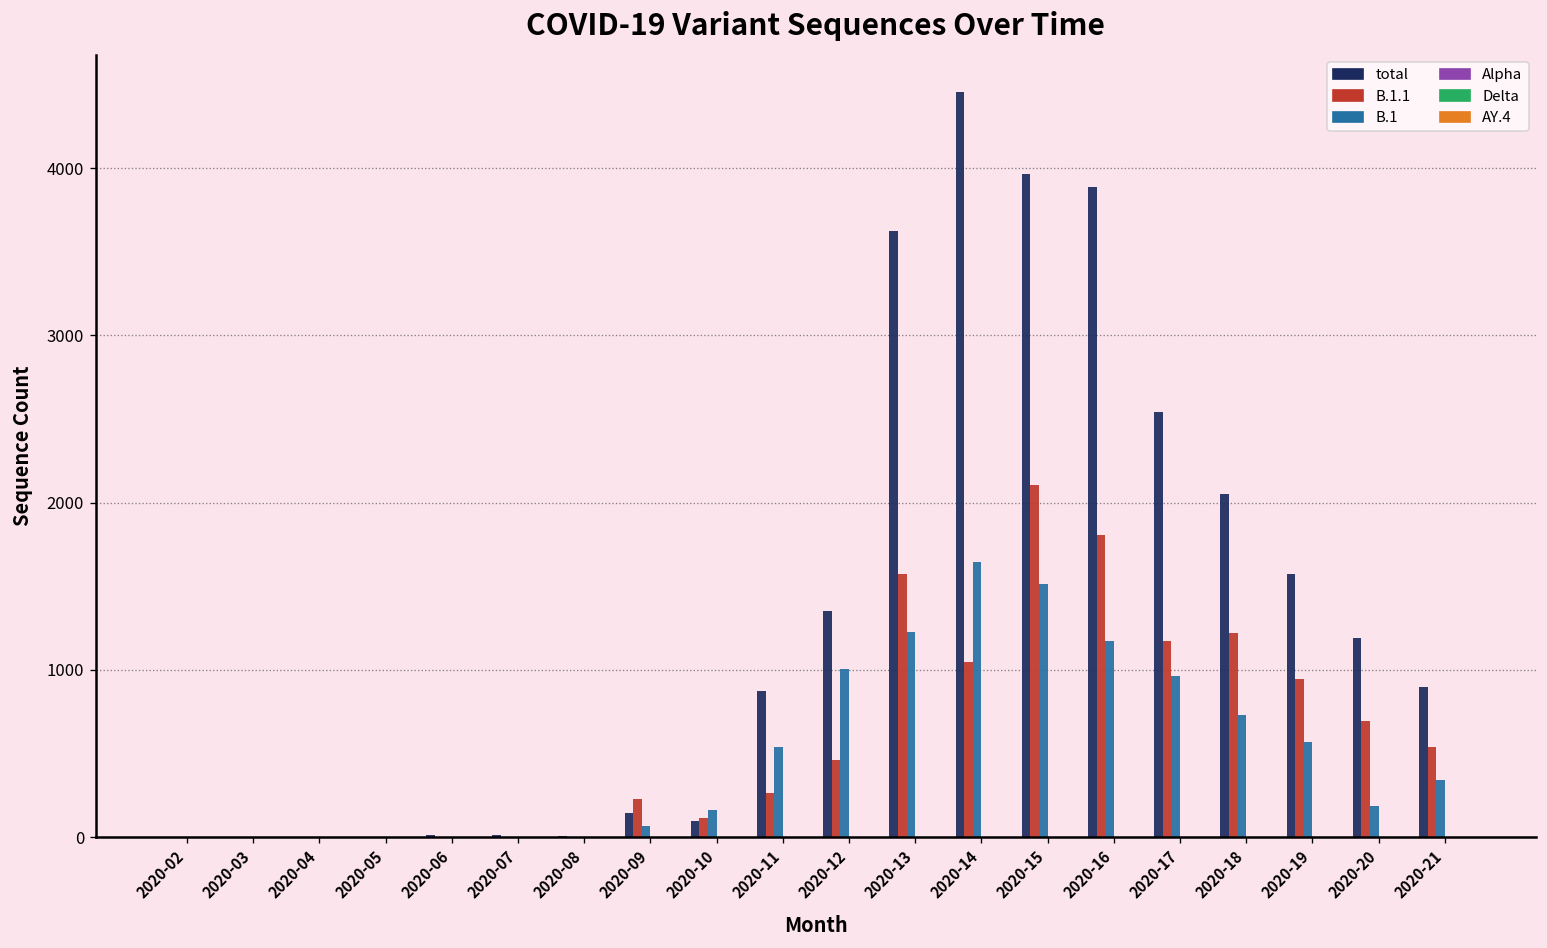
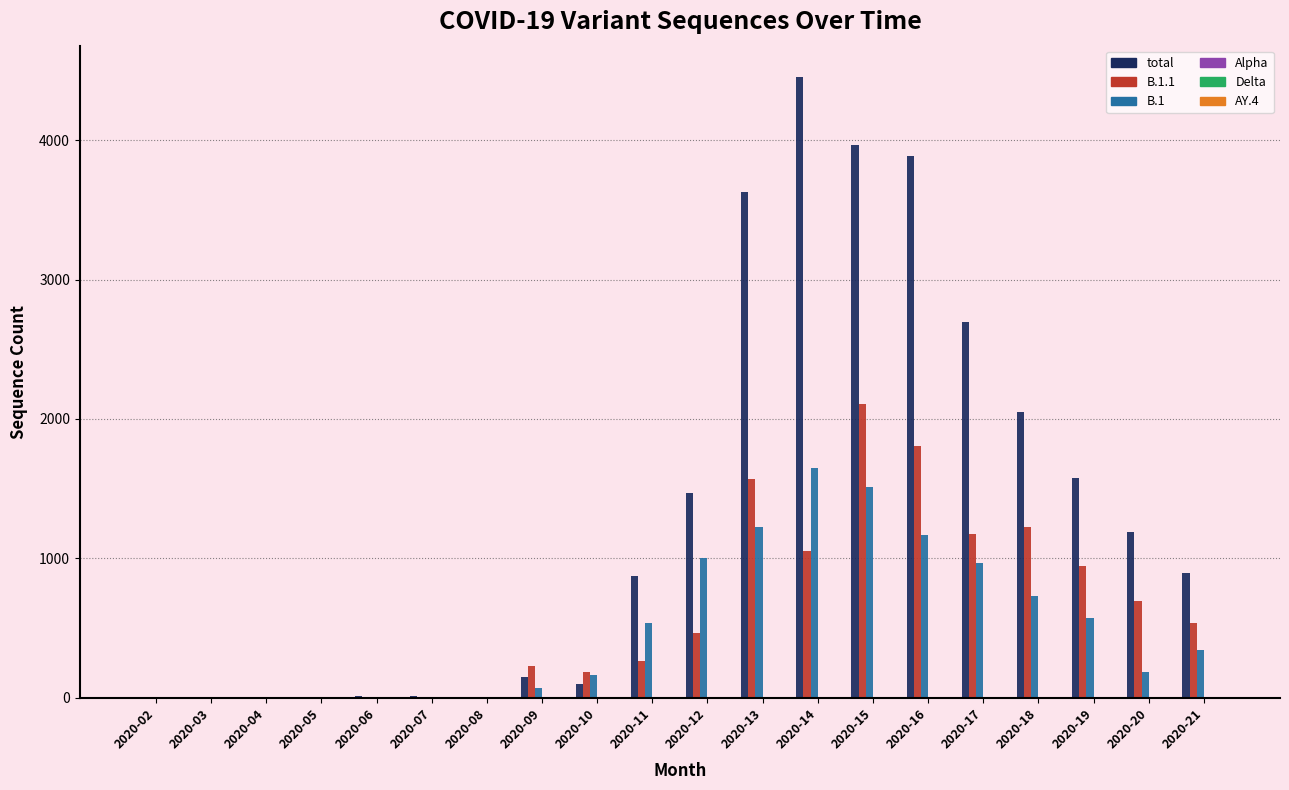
B.1.1, 2020-10: 110 -> 190
total, 2020-12: 1350 -> 1470
total, 2020-17: 2540 -> 2700
